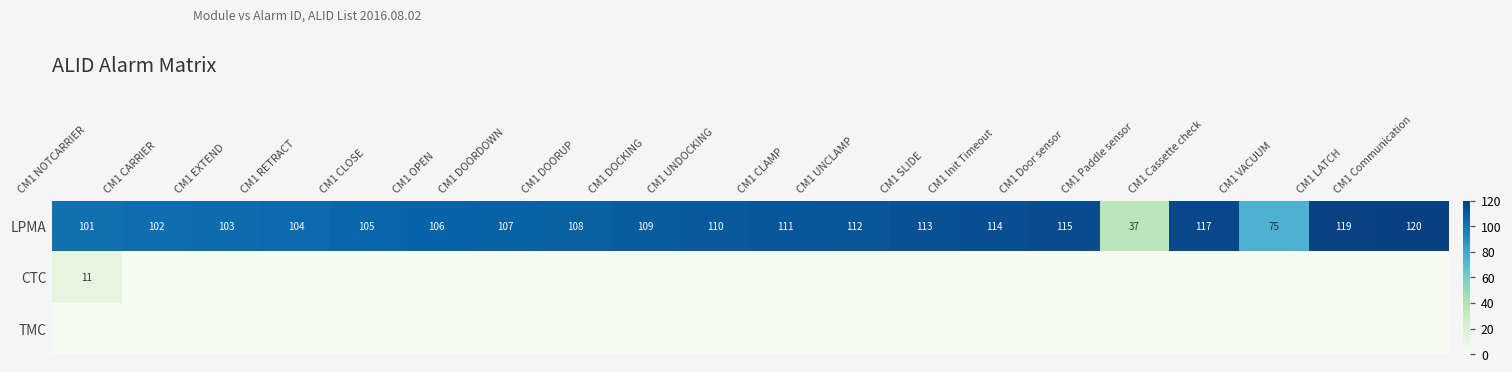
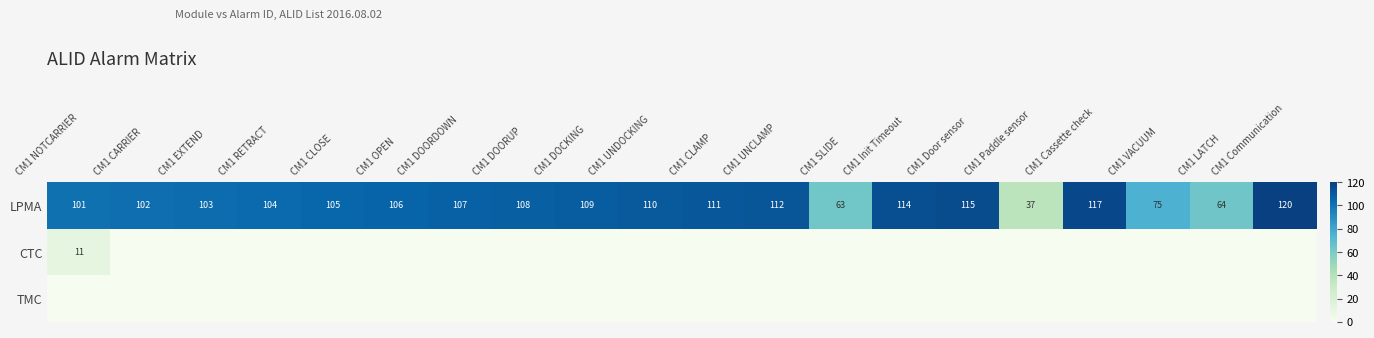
LPMA, CM1 SLIDE: 113 -> 63
LPMA, CM1 LATCH: 119 -> 64
